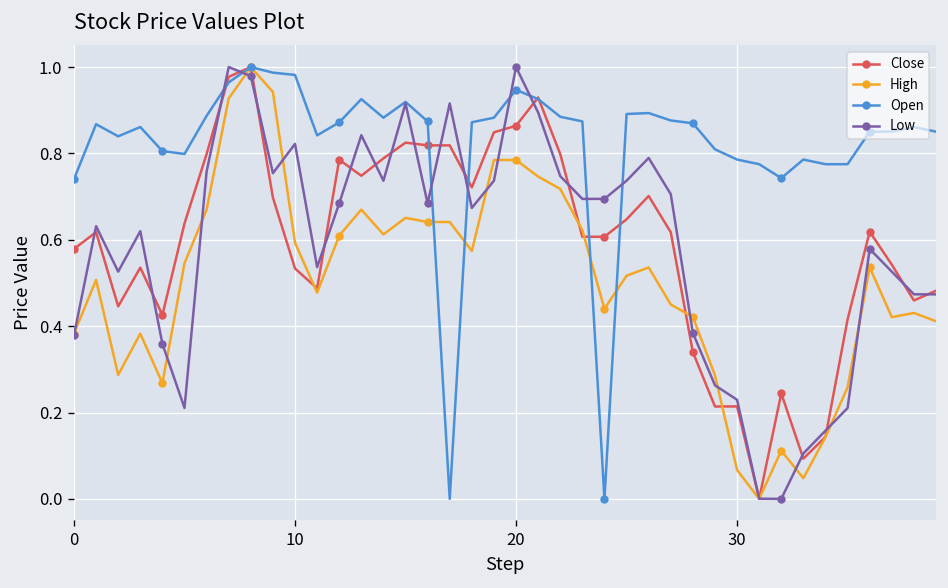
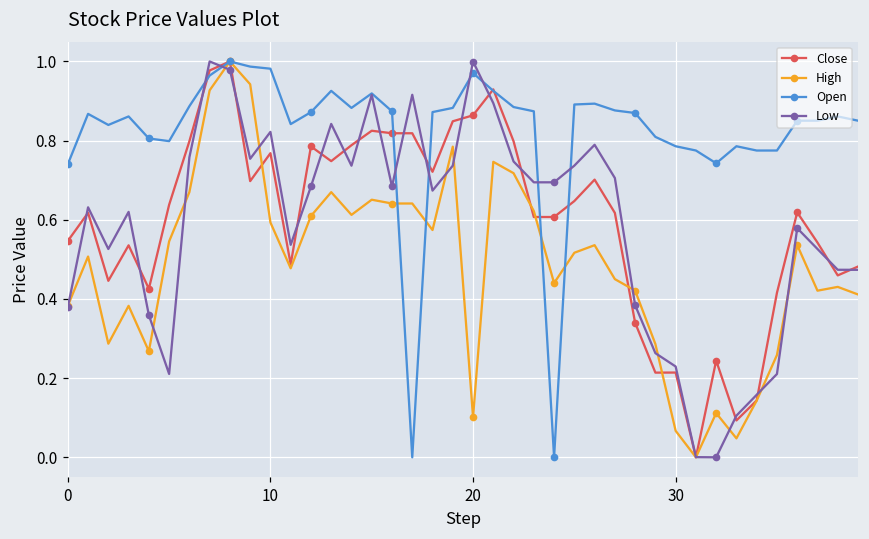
Close, 0: 0.58 -> 0.55
Close, 10: 0.53 -> 0.77
High, 20: 0.78 -> 0.10
Open, 20: 0.95 -> 0.97
